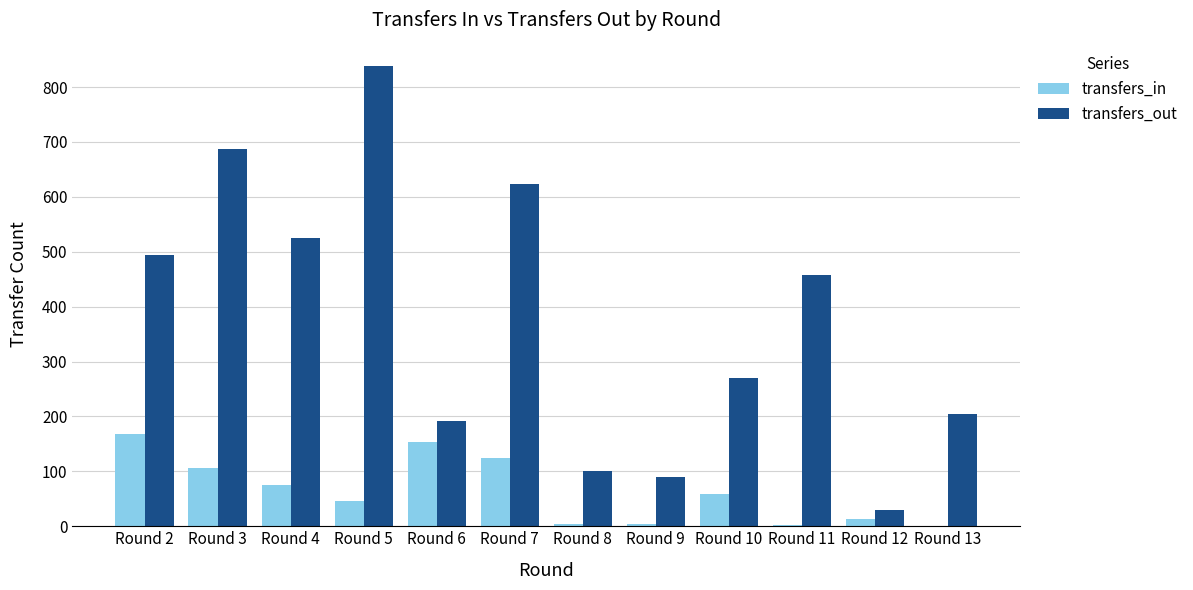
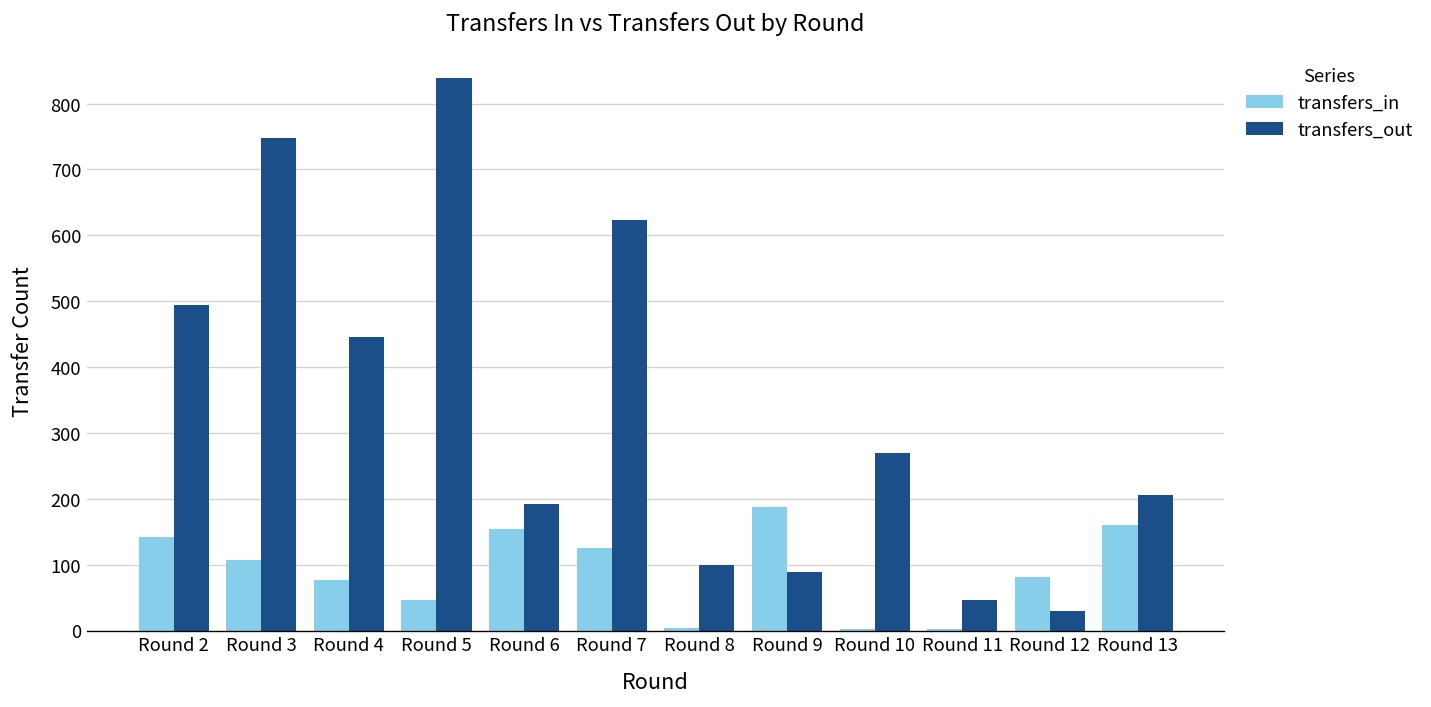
transfers_in, Round 2: 170 -> 140
transfers_out, Round 3: 690 -> 750
transfers_out, Round 4: 530 -> 450
transfers_in, Round 9: 10 -> 190
transfers_in, Round 10: 60 -> 0
transfers_out, Round 11: 460 -> 50
transfers_in, Round 12: 10 -> 80
transfers_in, Round 13: 0 -> 160
